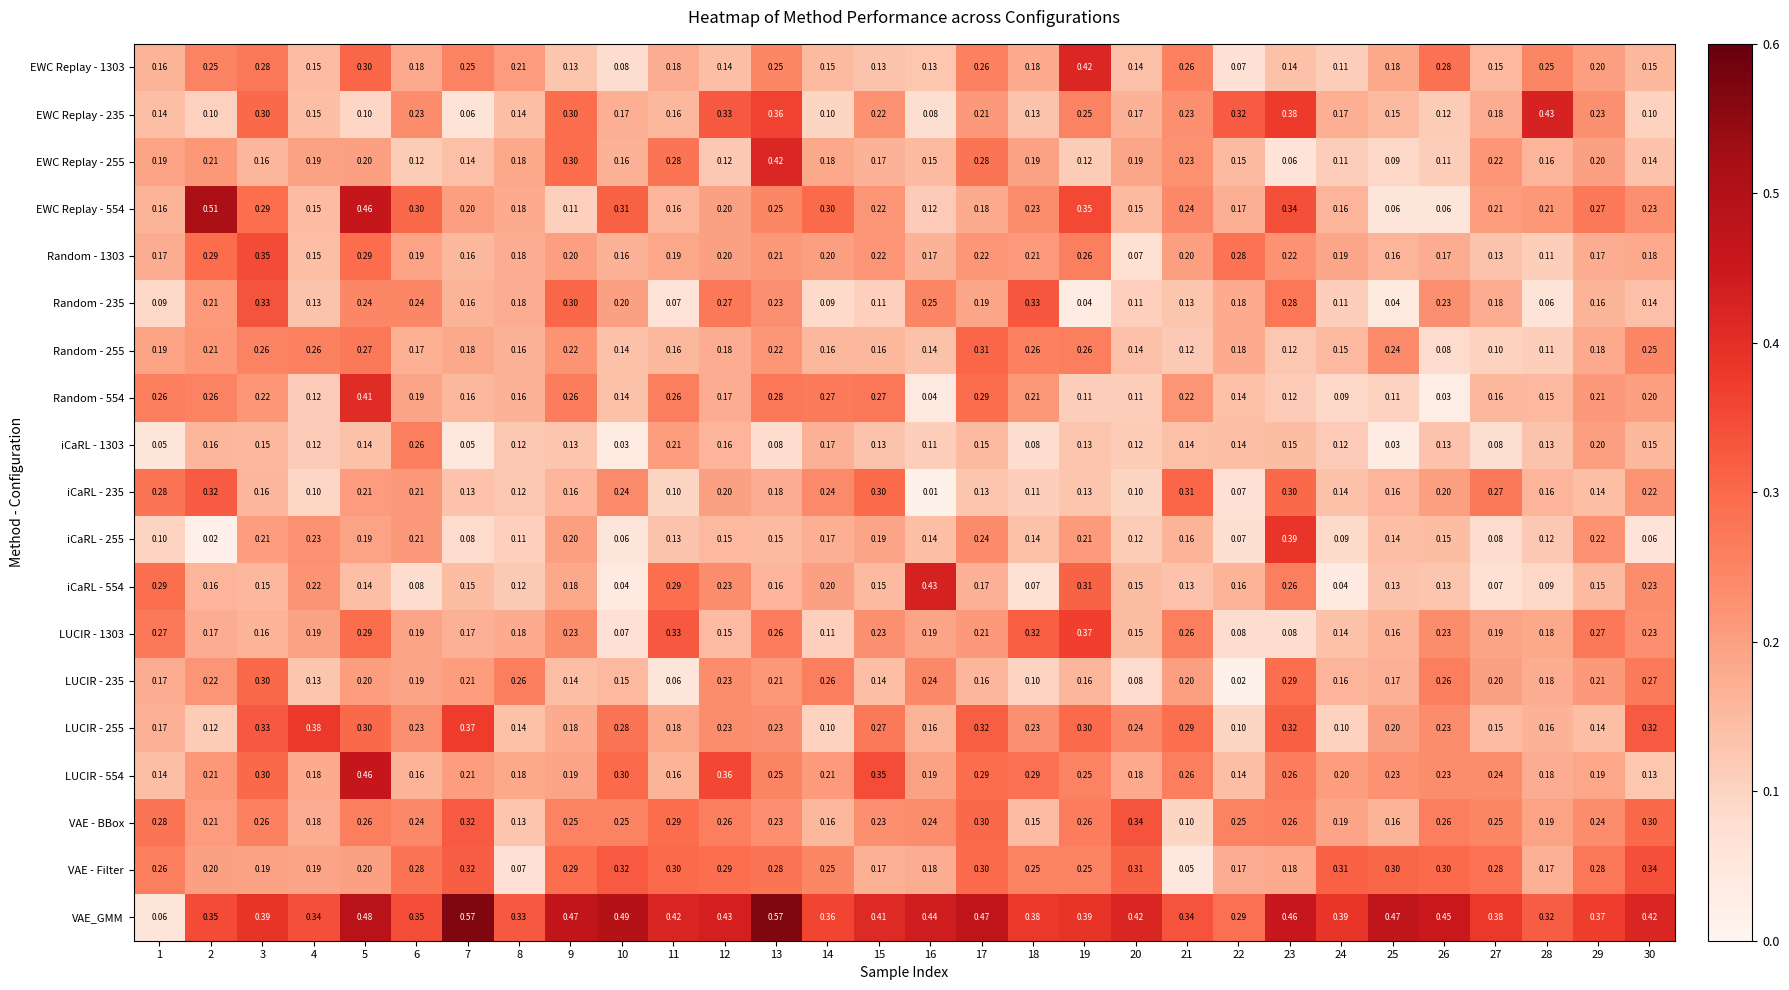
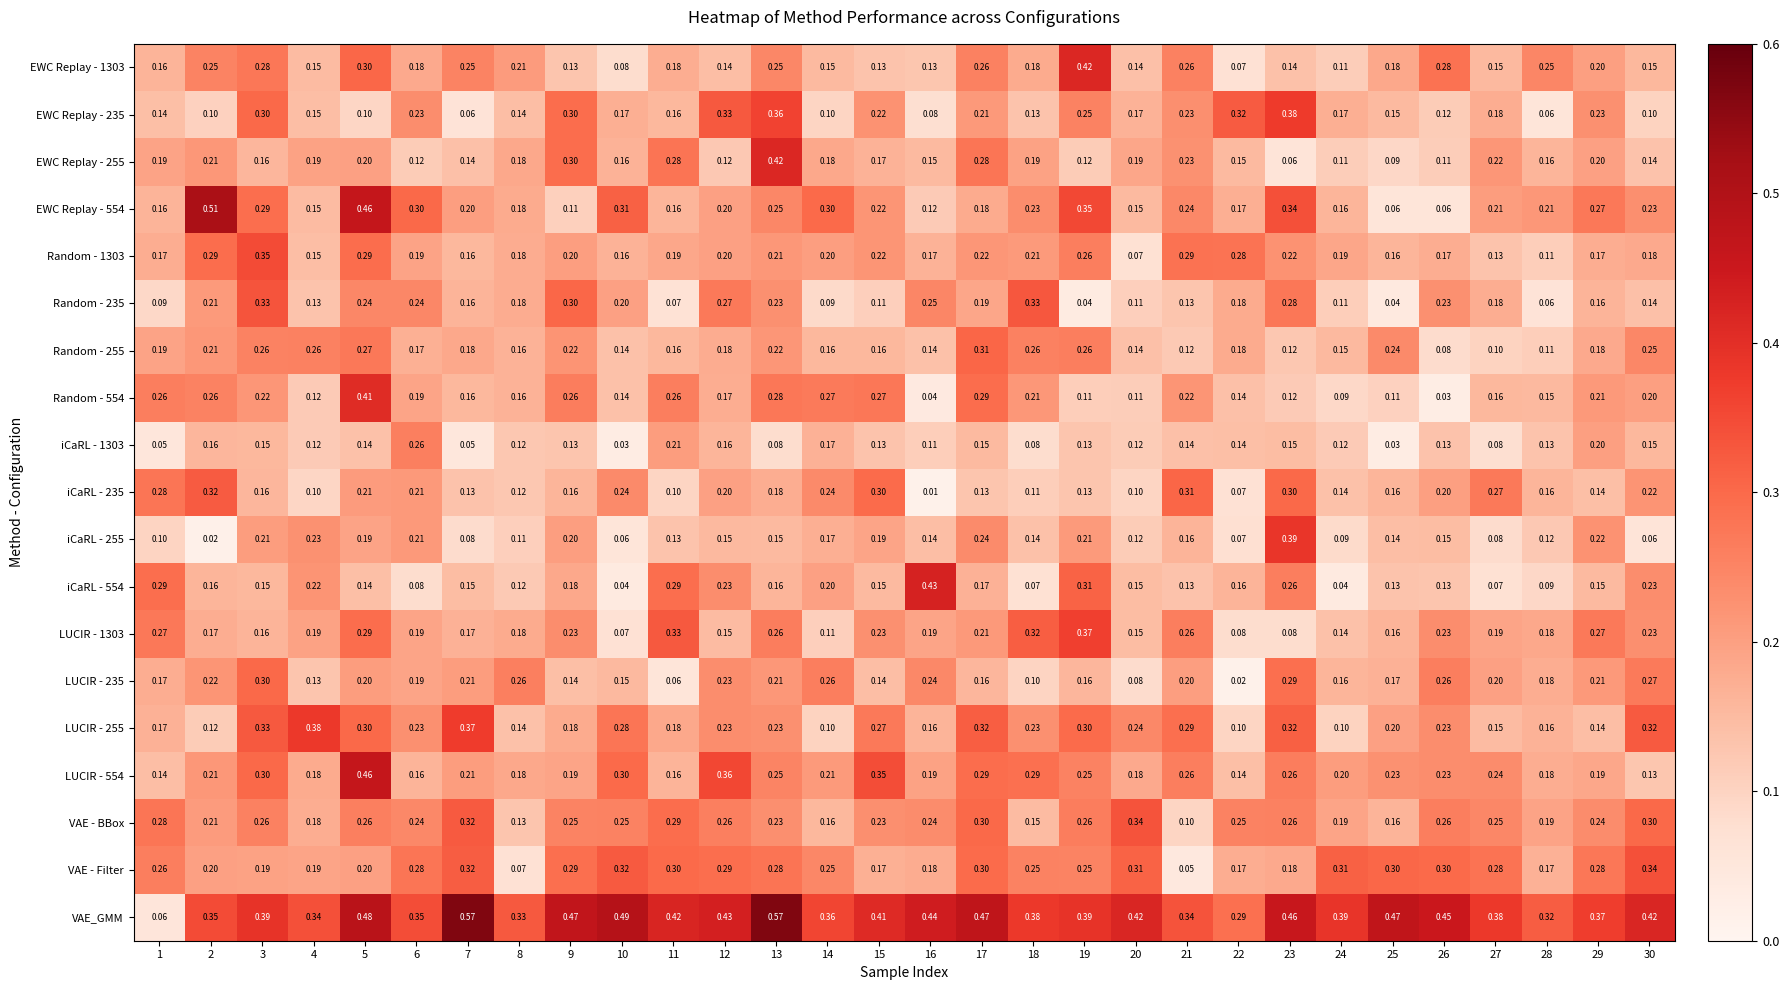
EWC Replay - 235, 28: 0.43 -> 0.06
Random - 1303, 21: 0.20 -> 0.29
